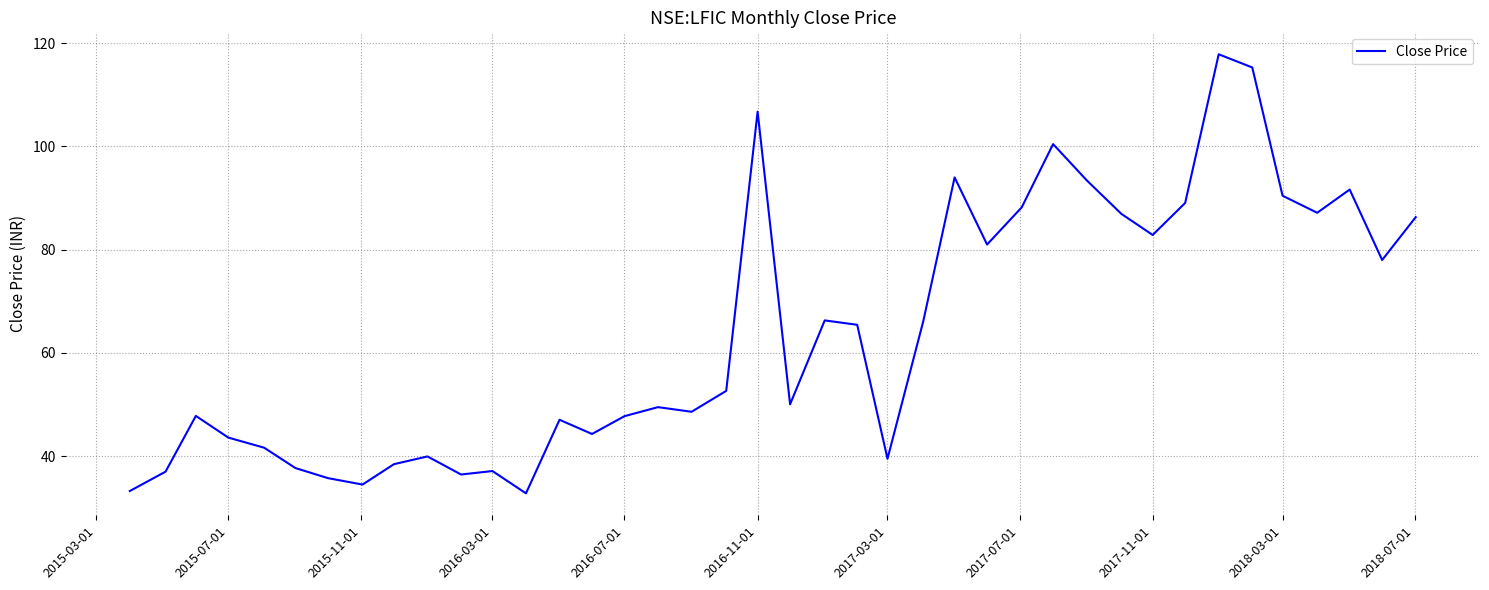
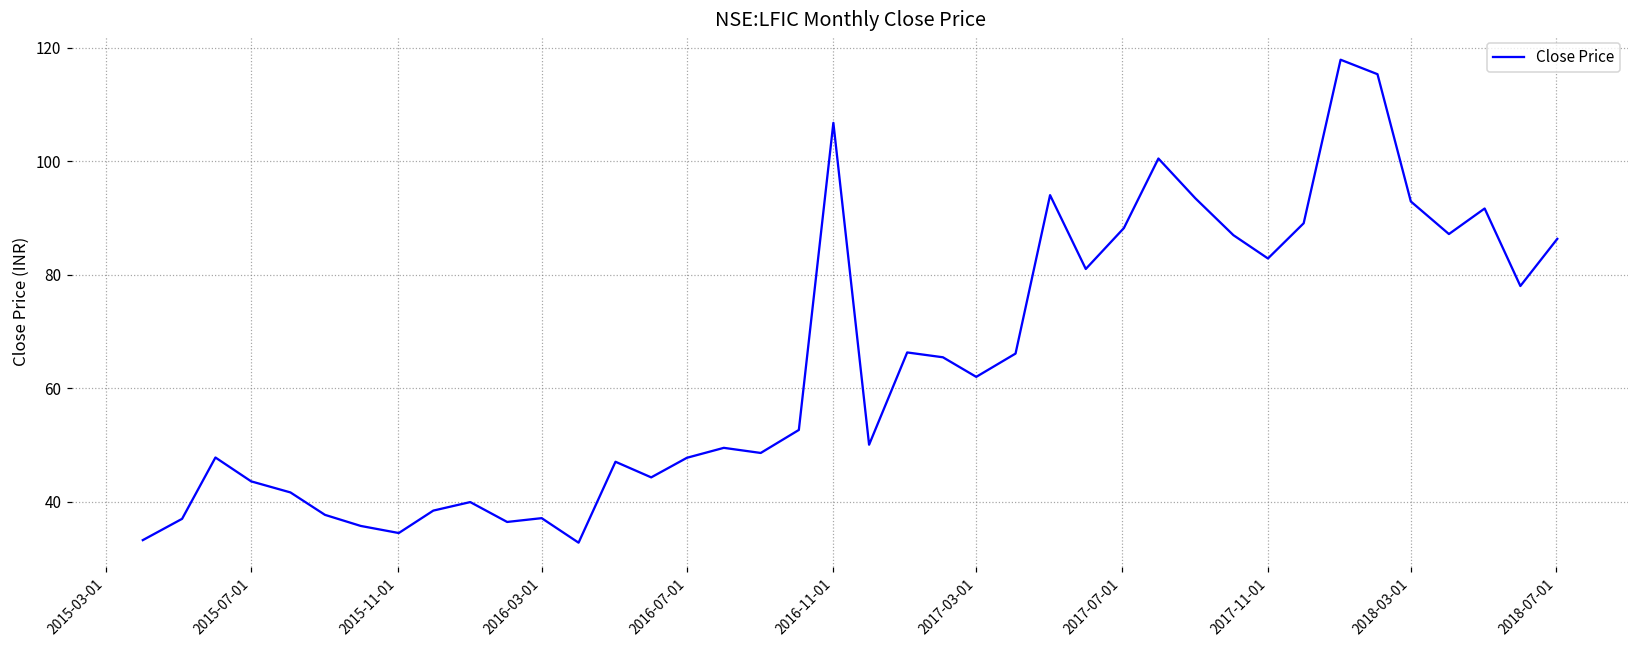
2017-03-01: 40 -> 62
2018-03-01: 90 -> 93
